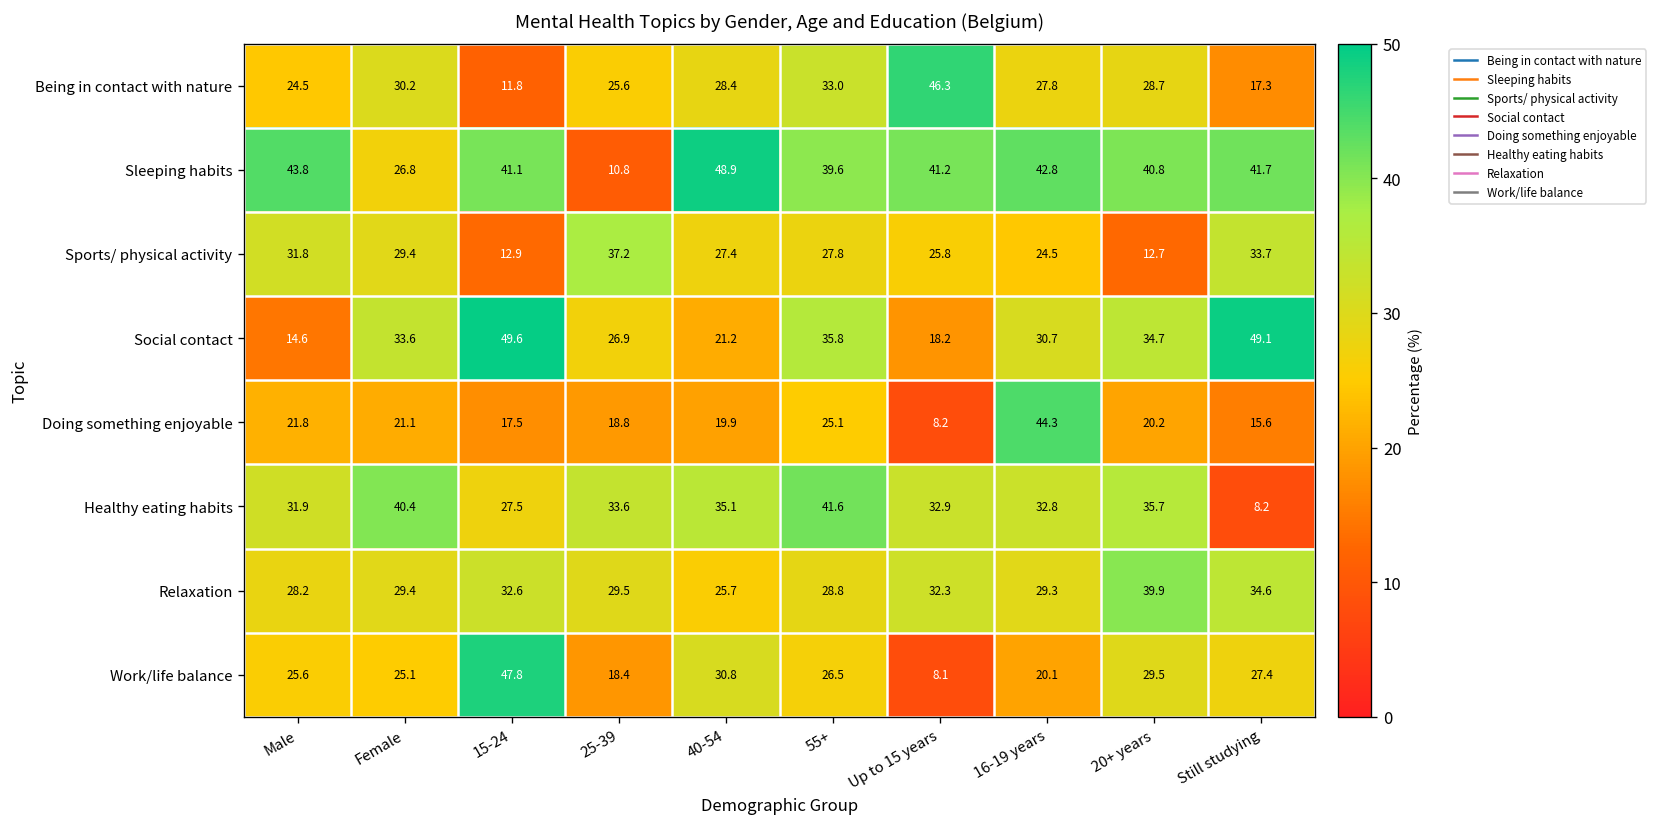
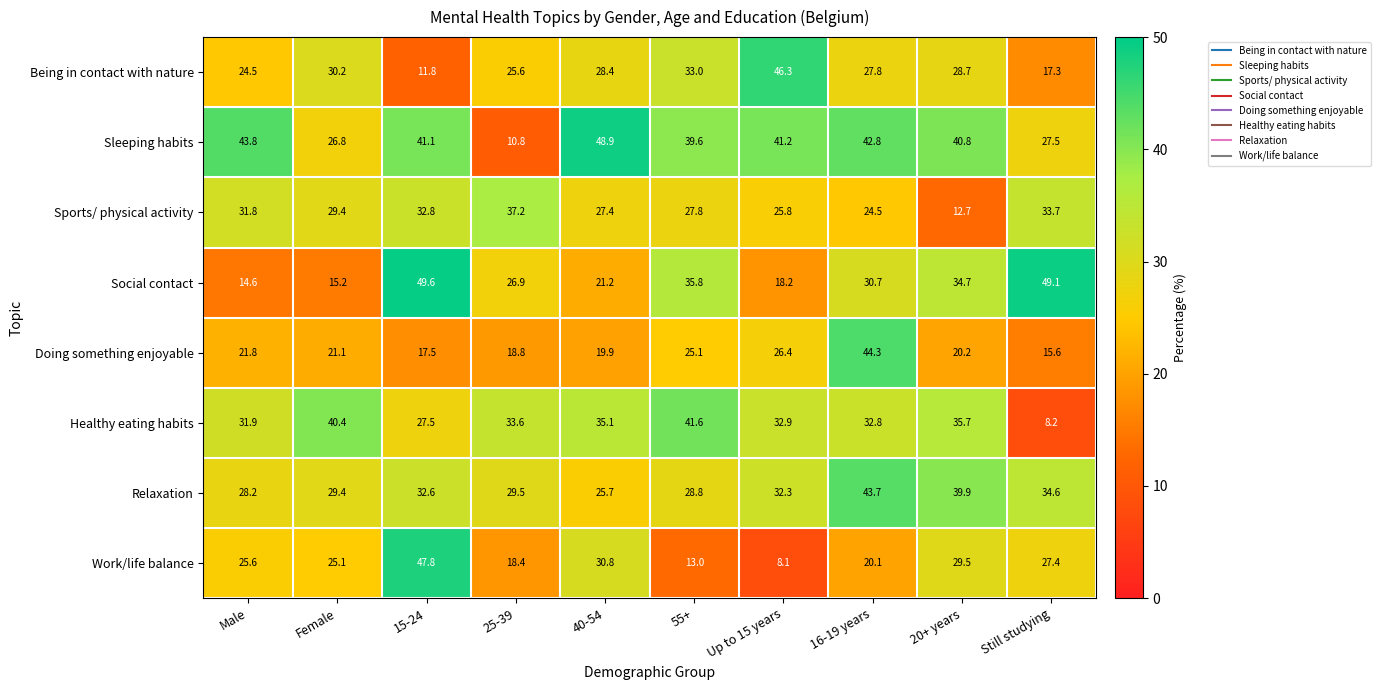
Sleeping habits, Still studying: 41.7 -> 27.5
Sports/ physical activity, 15-24: 12.9 -> 32.8
Social contact, Female: 33.6 -> 15.2
Doing something enjoyable, Up to 15 years: 8.2 -> 26.4
Relaxation, 16-19 years: 29.3 -> 43.7
Work/life balance, 55+: 26.5 -> 13.0
